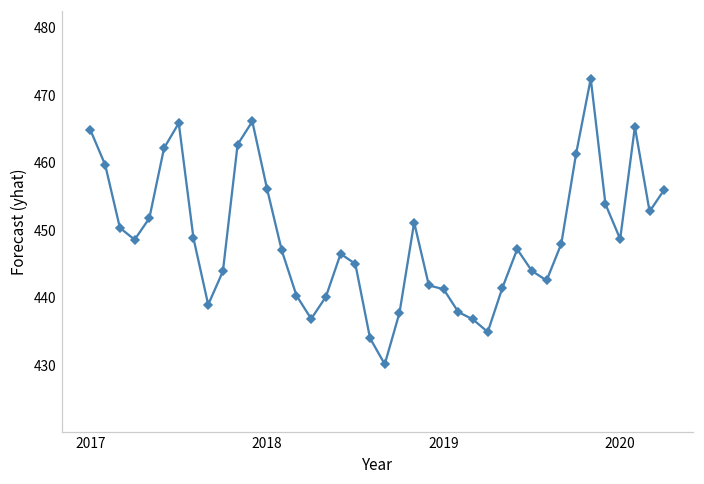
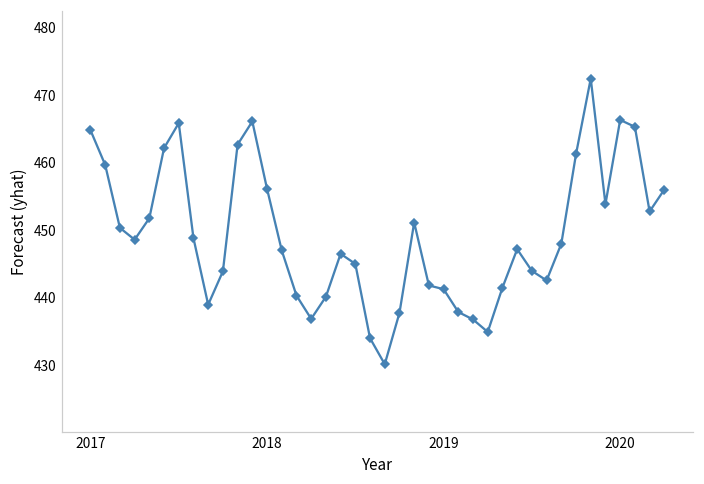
2020: 449 -> 466
